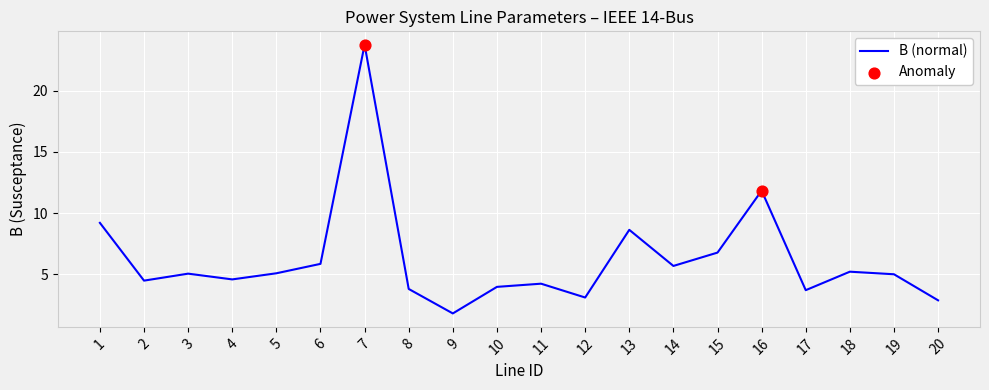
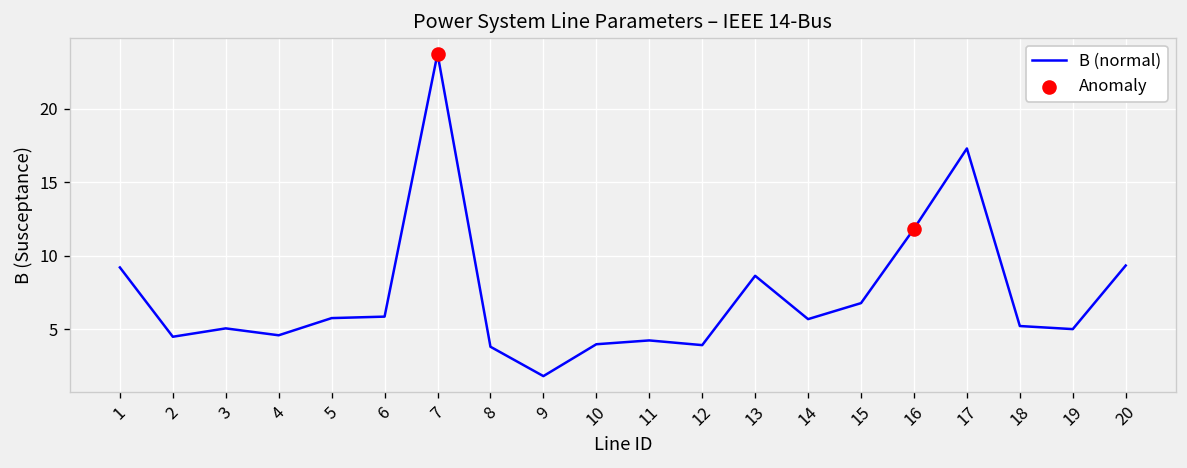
B (normal), 5: 5.1 -> 5.8
B (normal), 12: 3.1 -> 3.9
B (normal), 17: 3.7 -> 17.3
B (normal), 20: 2.9 -> 9.3
